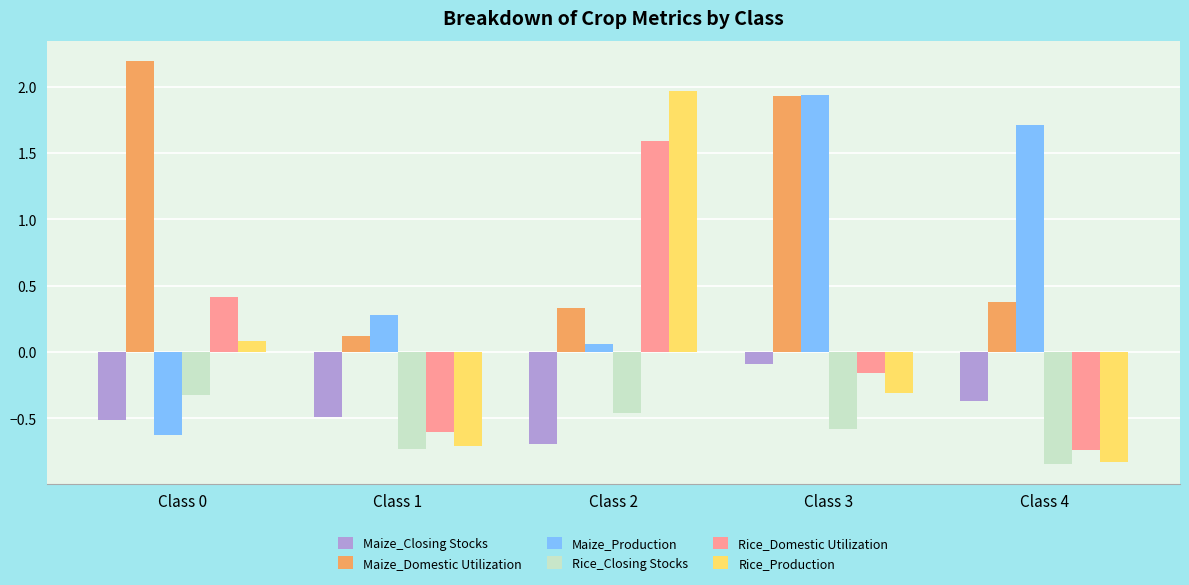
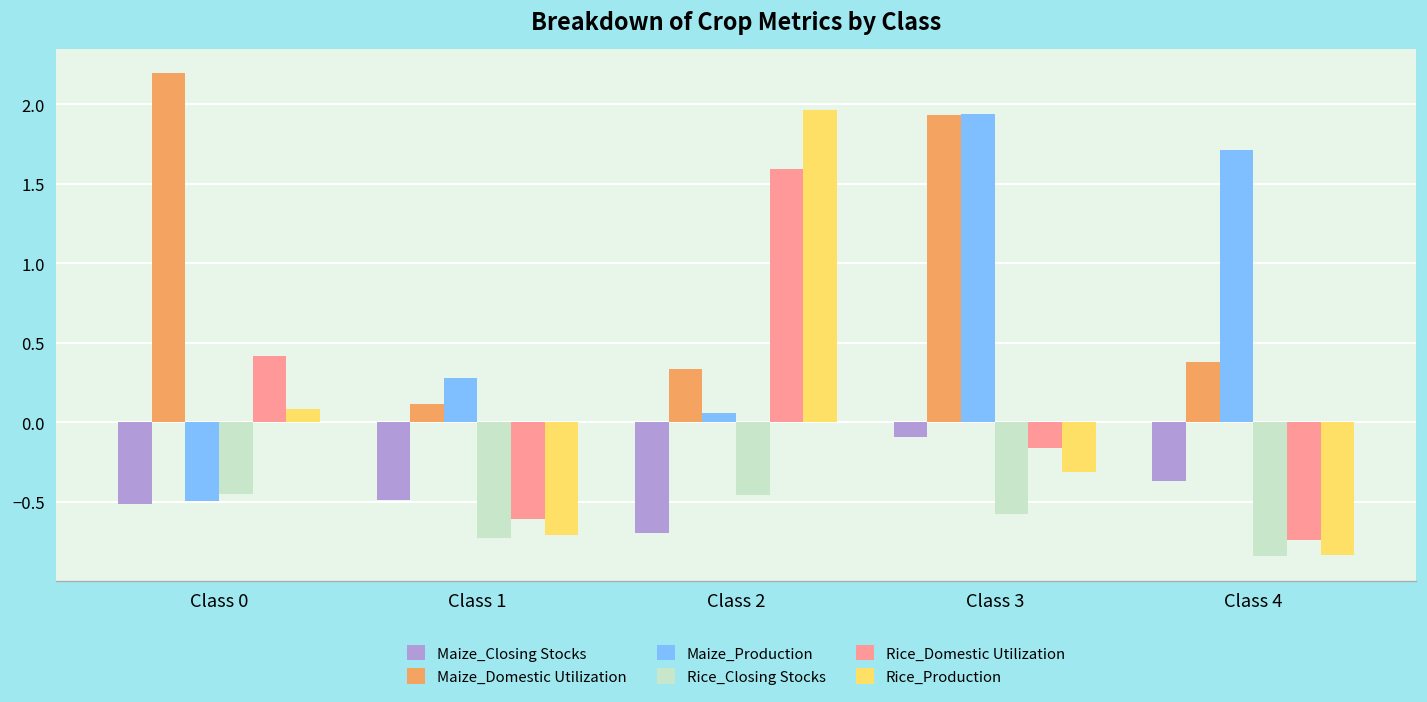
Maize_Production, Class 0: -0.63 -> -0.49
Rice_Closing Stocks, Class 0: -0.32 -> -0.45
